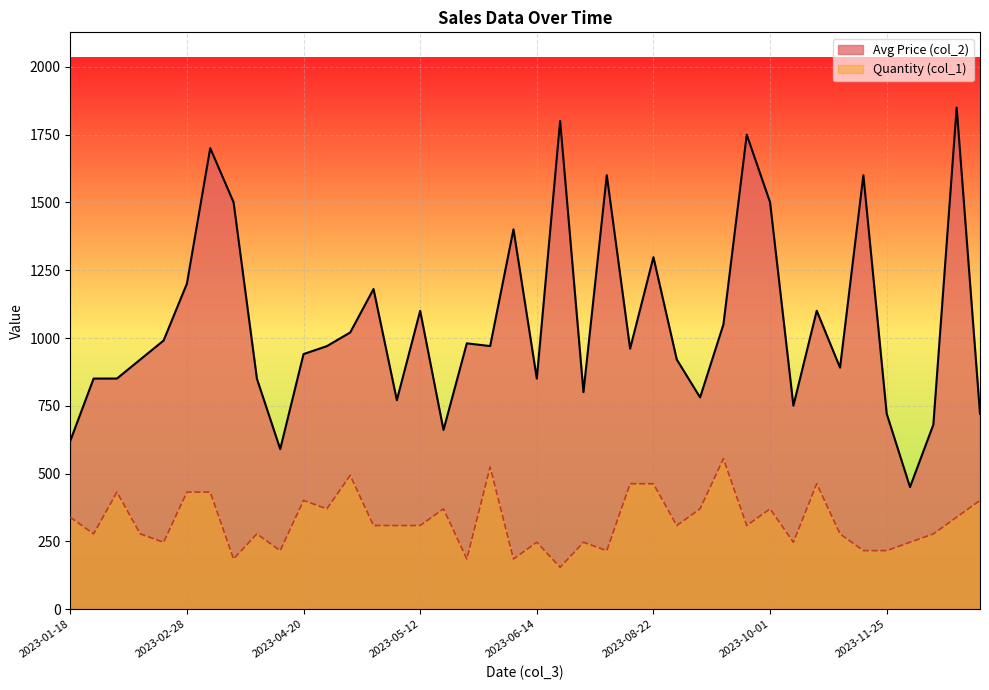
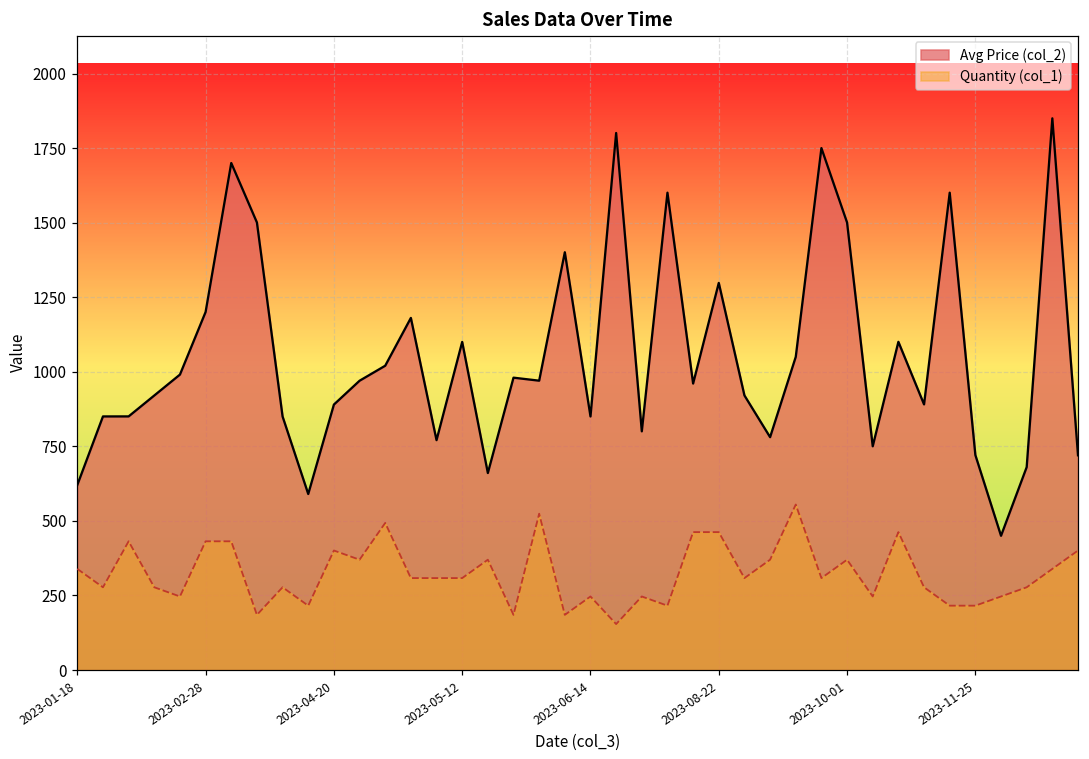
Avg Price (col_2), 2023-04-20: 940 -> 890
